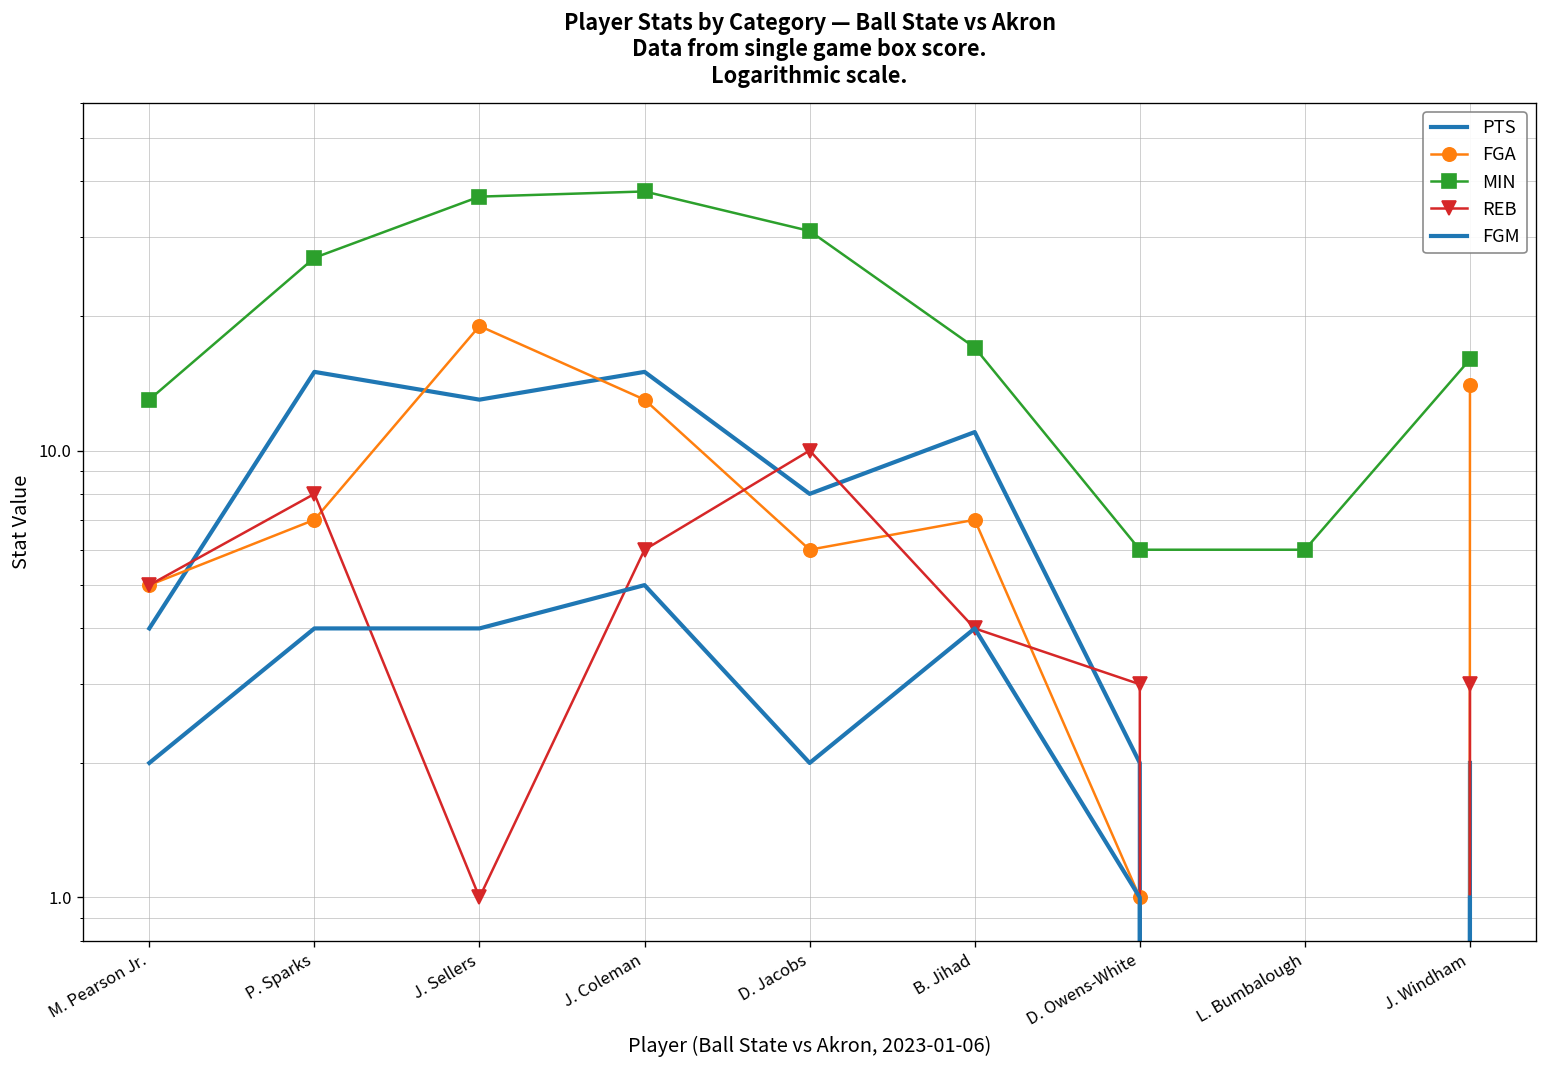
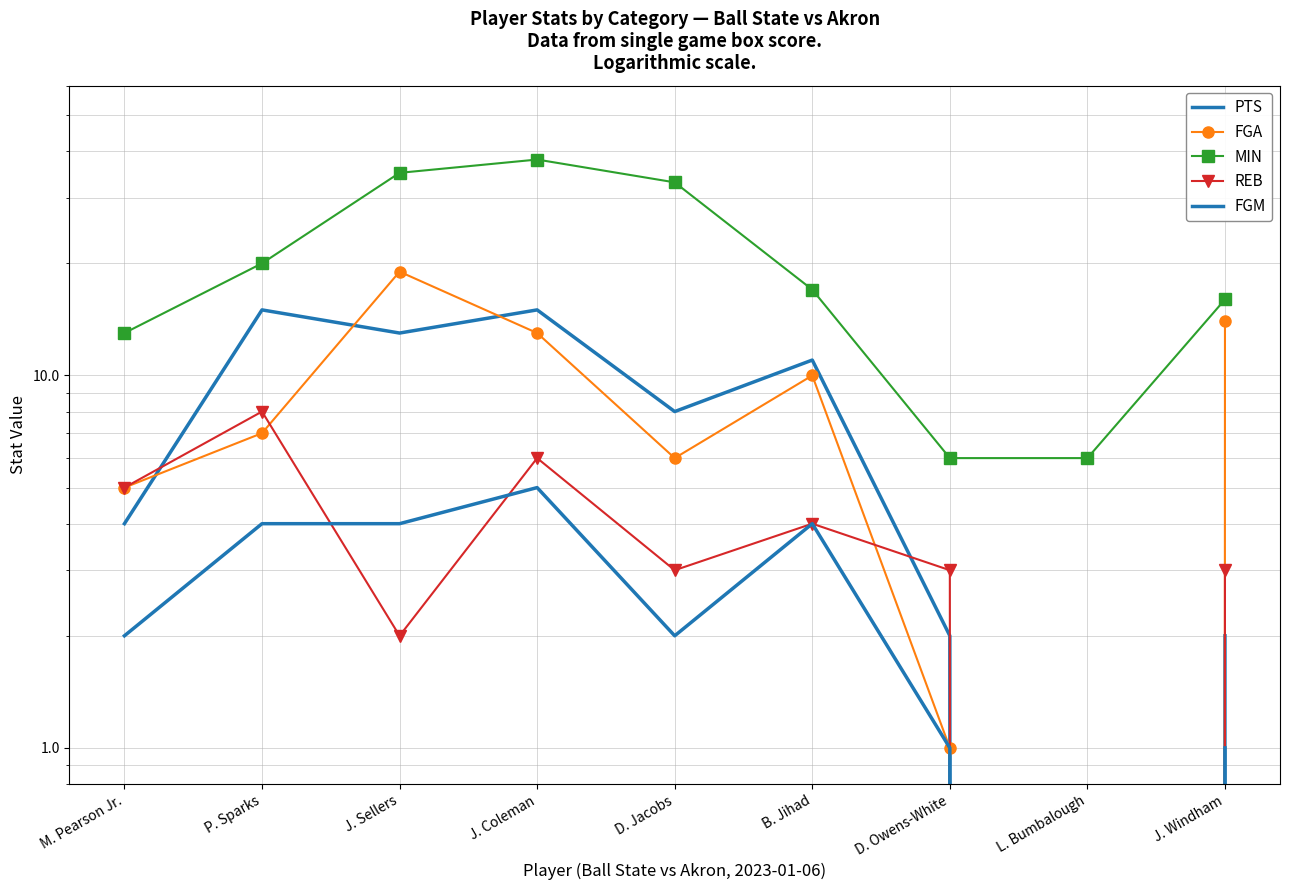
MIN, P. Sparks: 27 -> 20
MIN, J. Sellers: 37 -> 35
REB, J. Sellers: 1 -> 2
MIN, D. Jacobs: 31 -> 33
REB, D. Jacobs: 10 -> 3
FGA, B. Jihad: 7 -> 10
